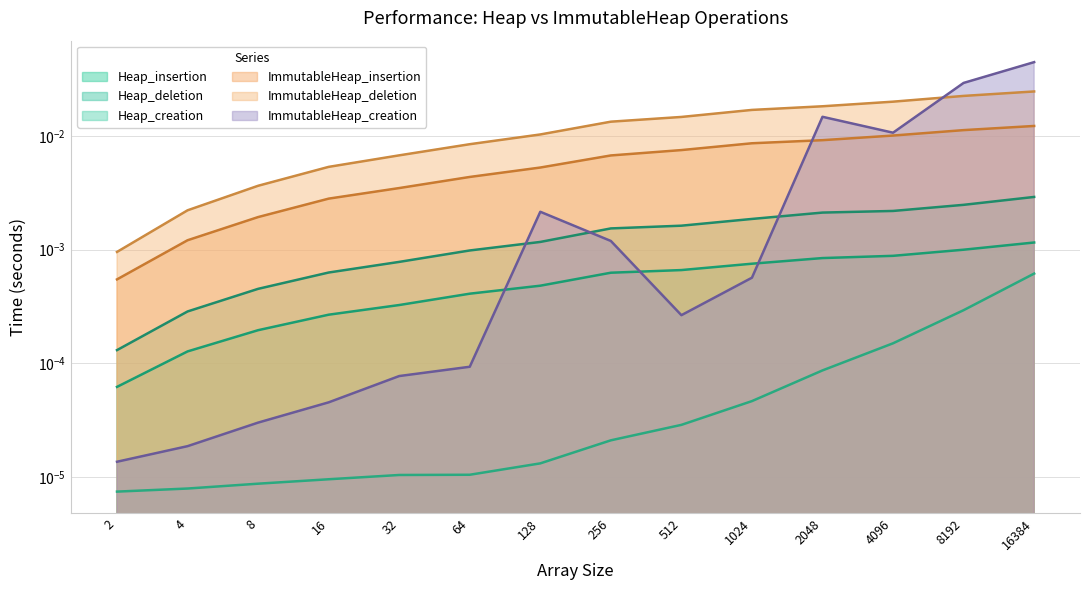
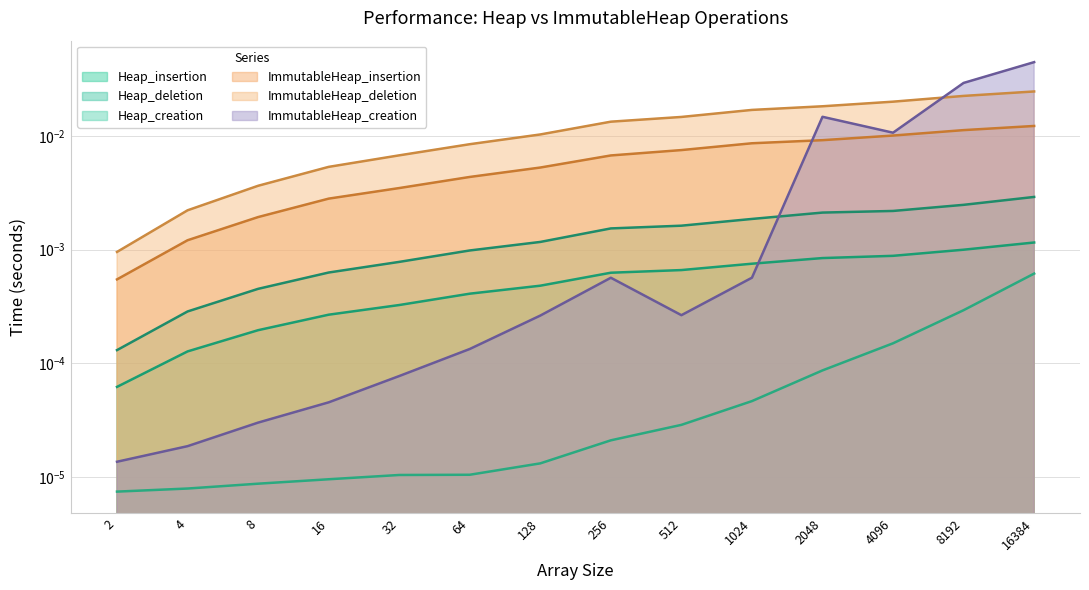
ImmutableHeap_creation, 64: 0.00009 -> 0.00013
ImmutableHeap_creation, 128: 0.0022 -> 0.00026
ImmutableHeap_creation, 256: 0.0012 -> 0.0006
